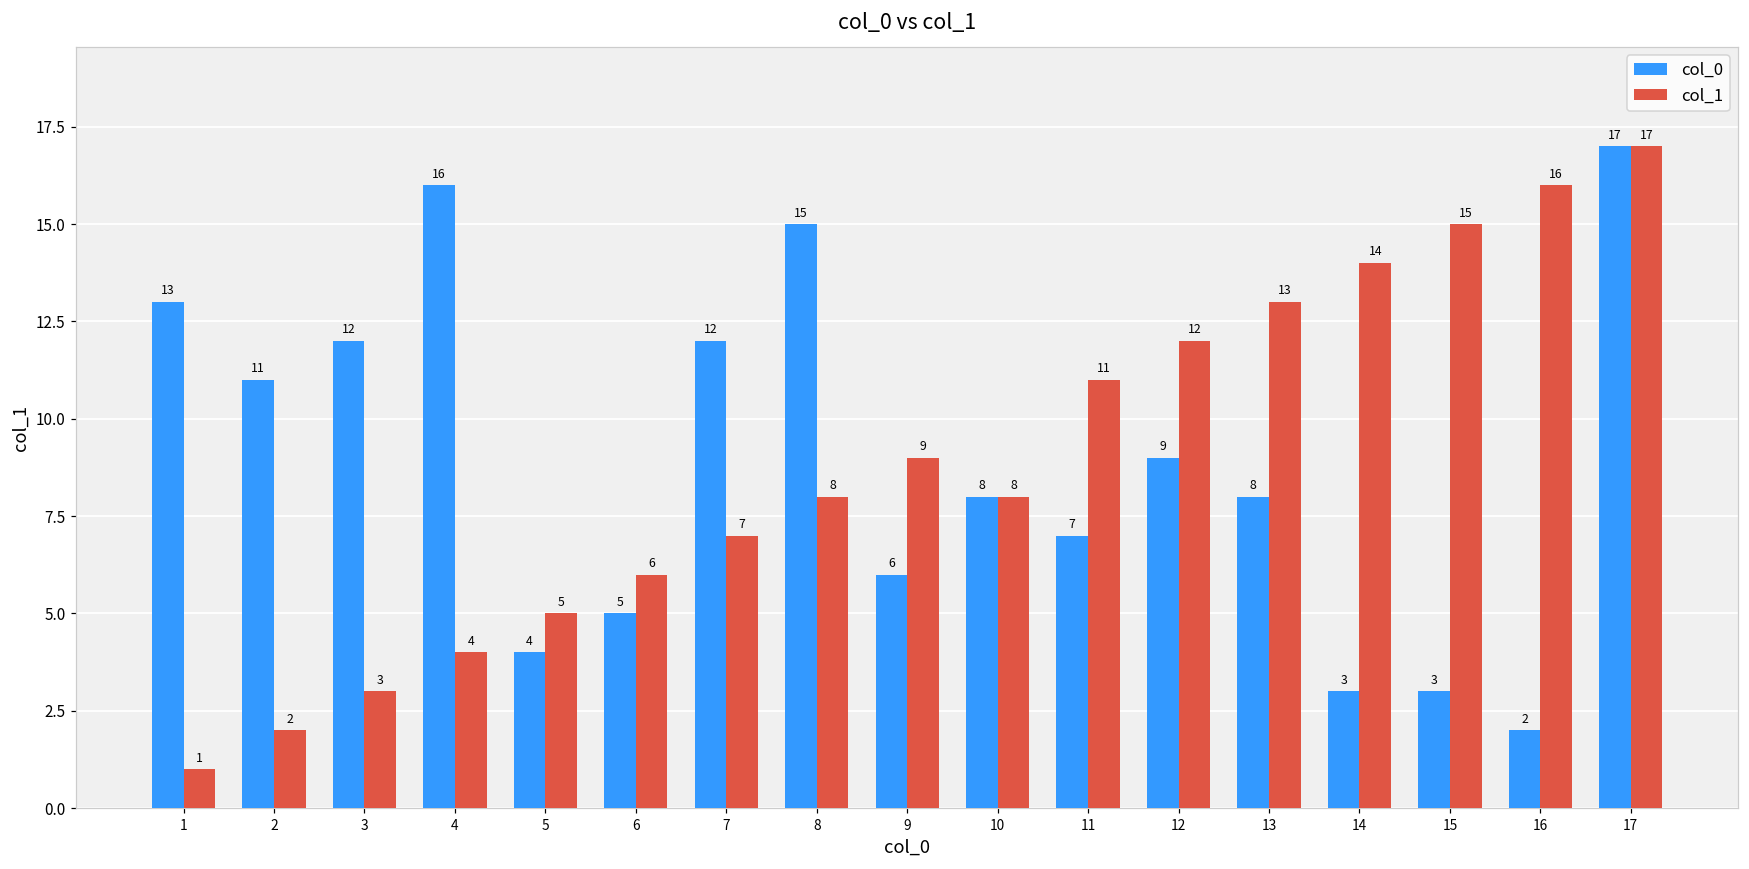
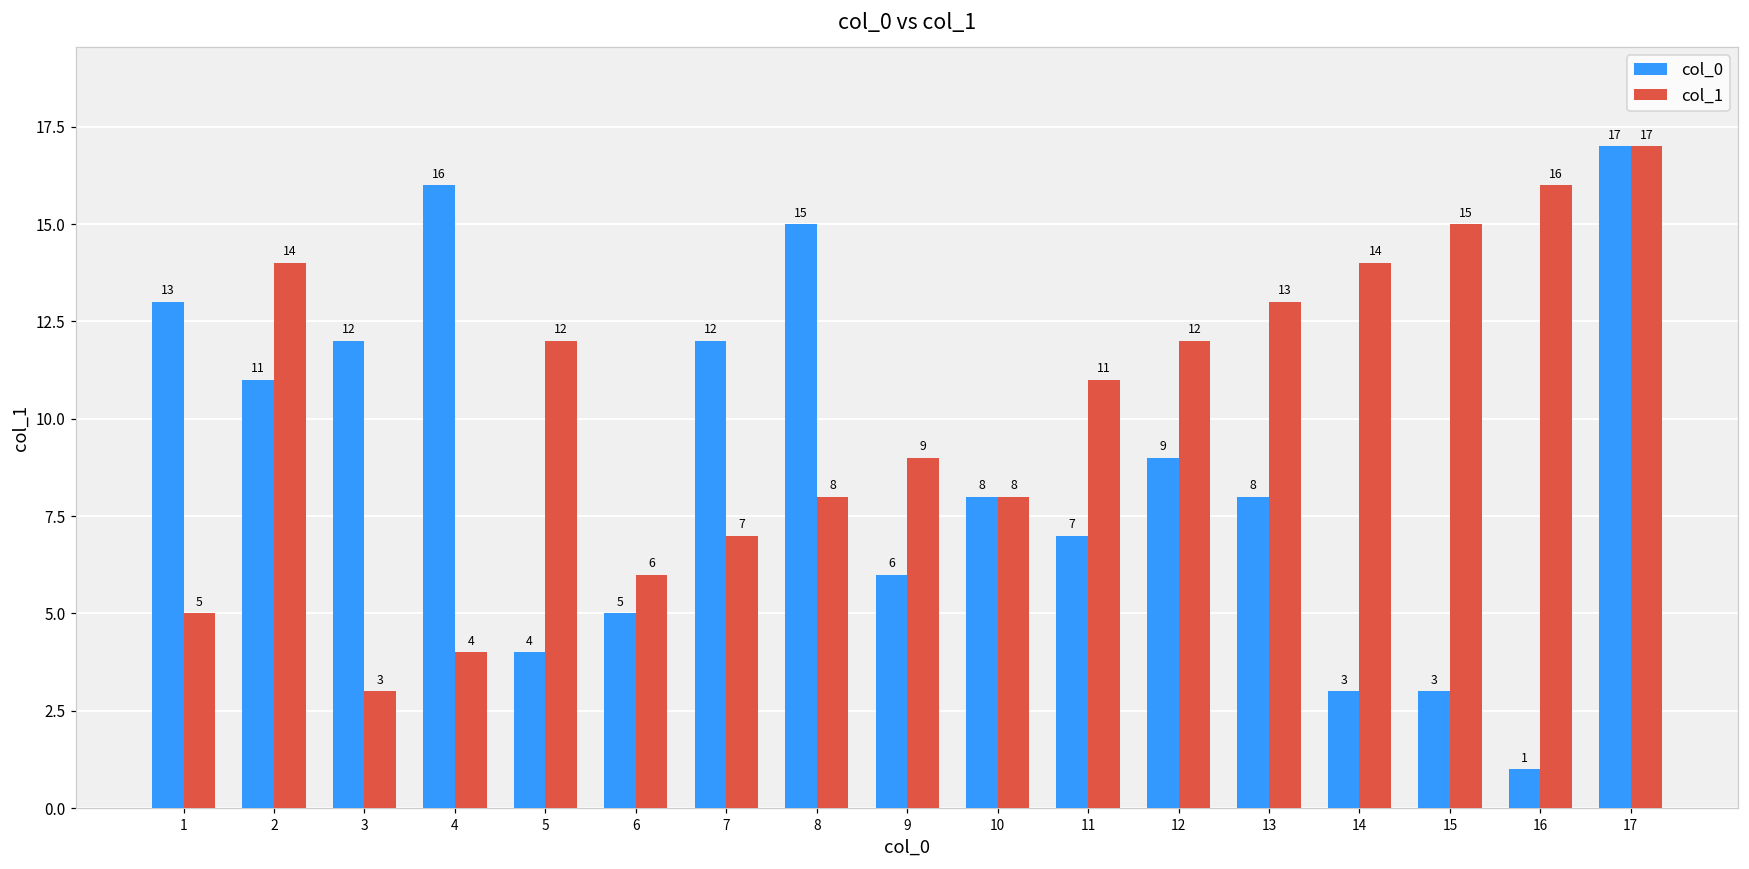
col_1, 1: 1 -> 5
col_1, 2: 2 -> 14
col_1, 5: 5 -> 12
col_0, 16: 2 -> 1
